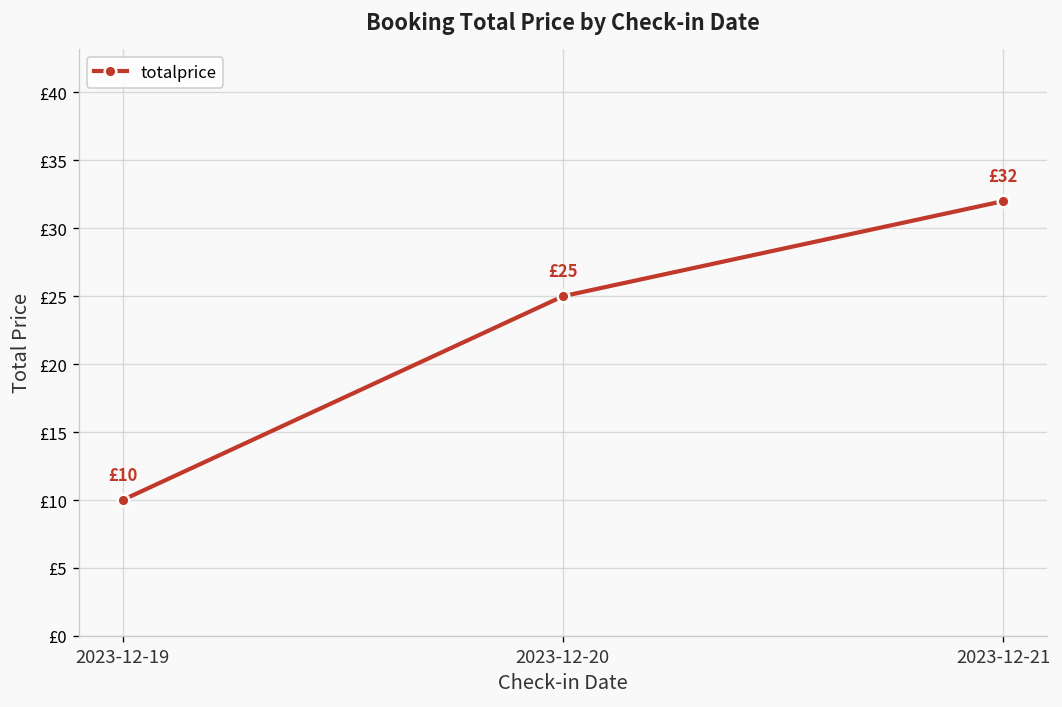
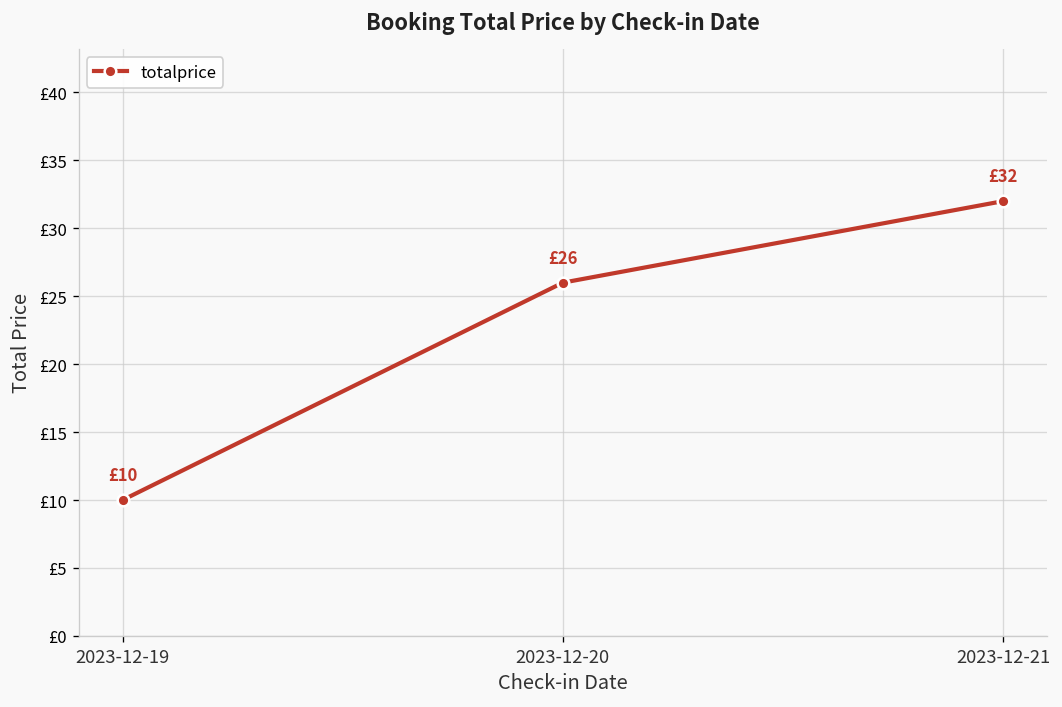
2023-12-20: £25 -> £26
